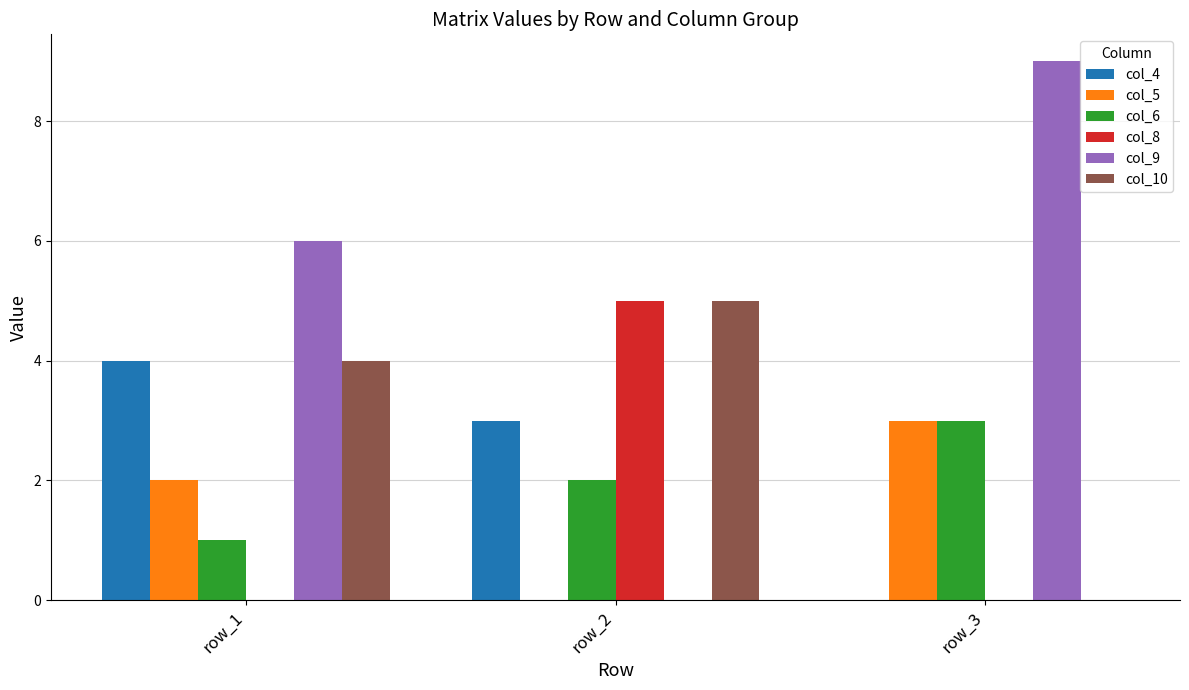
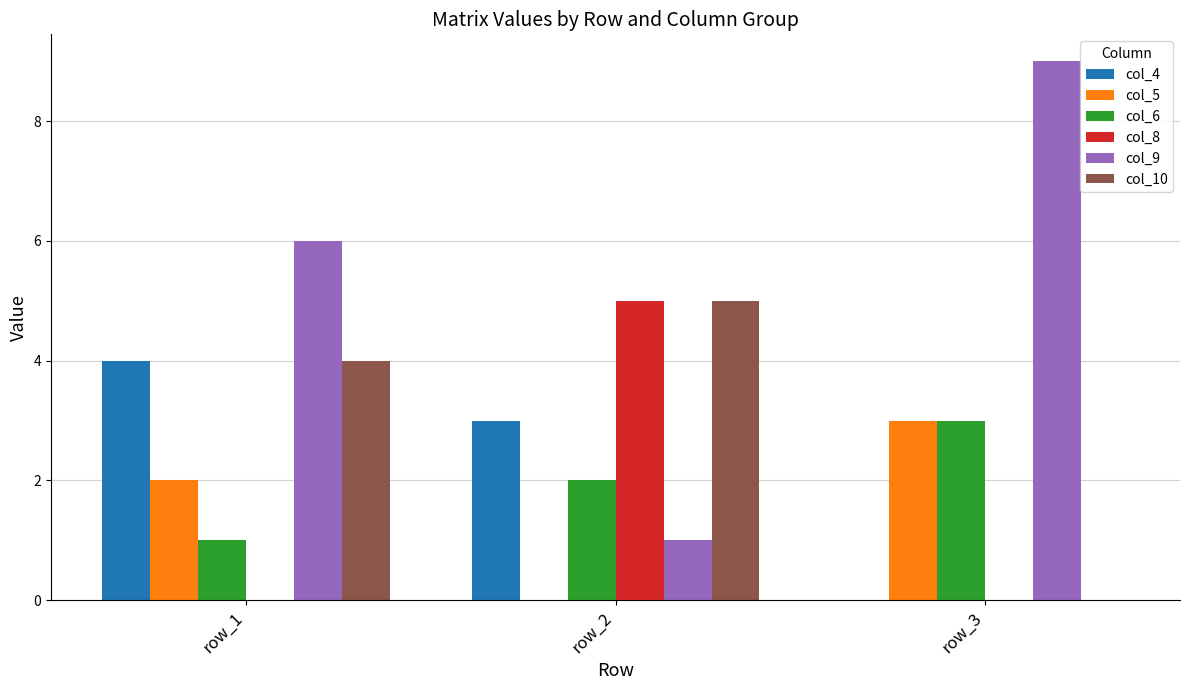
col_9, row_2: 0 -> 1
